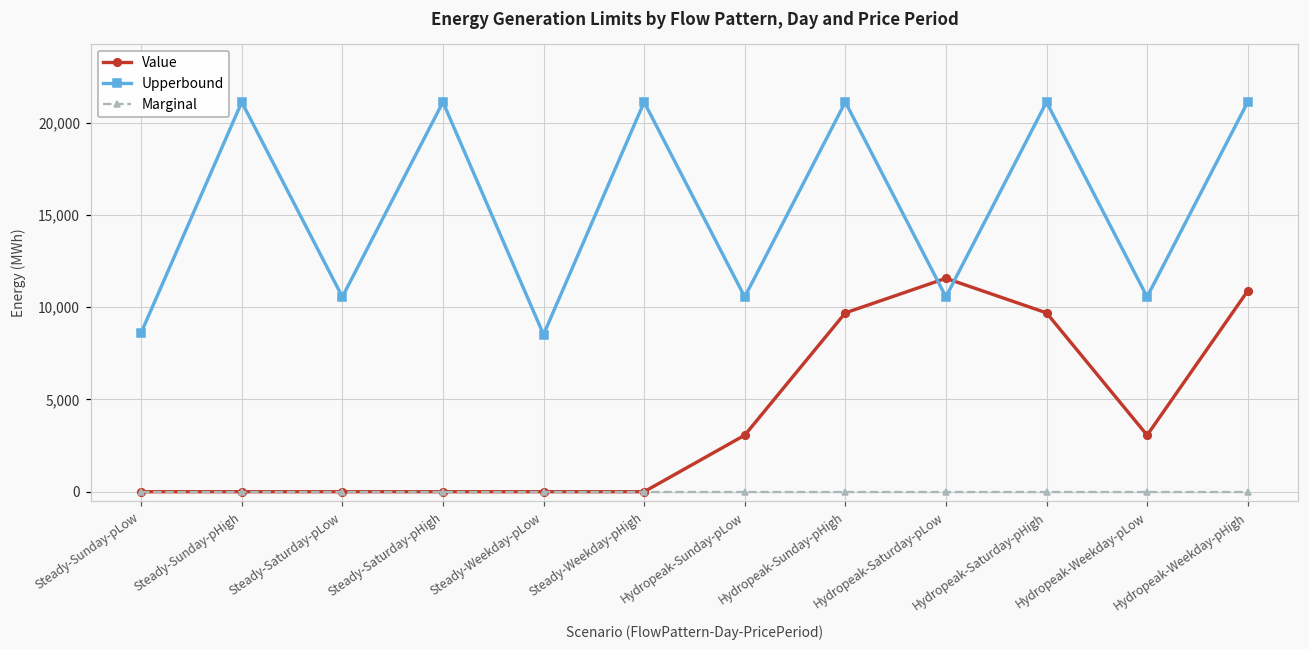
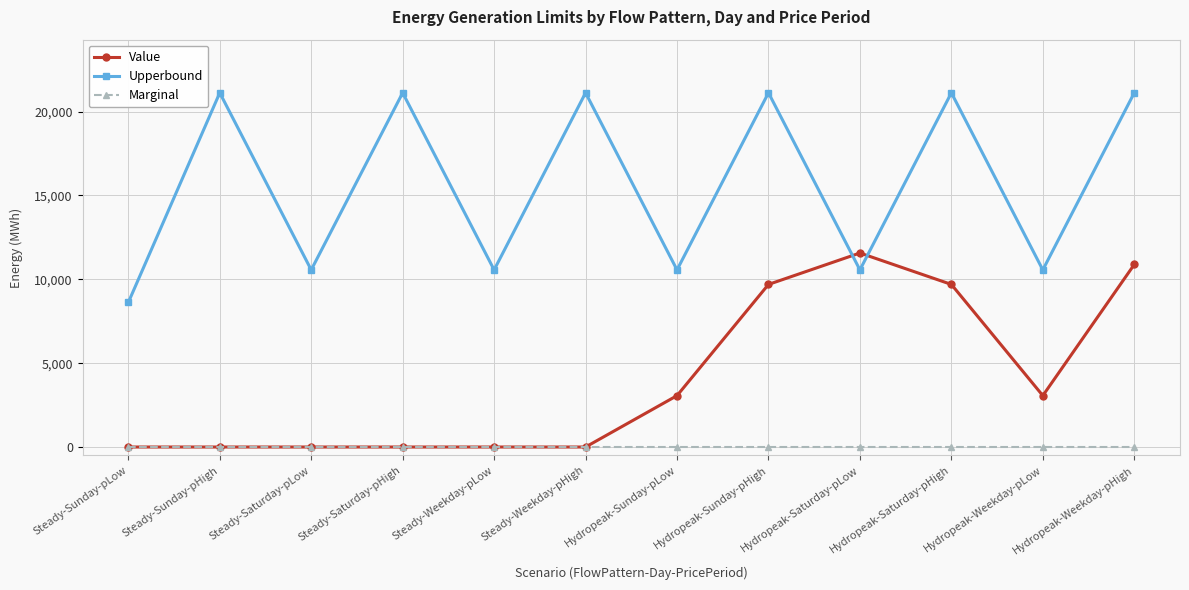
Upperbound, Steady-Weekday-pLow: 8,500 -> 10,600
